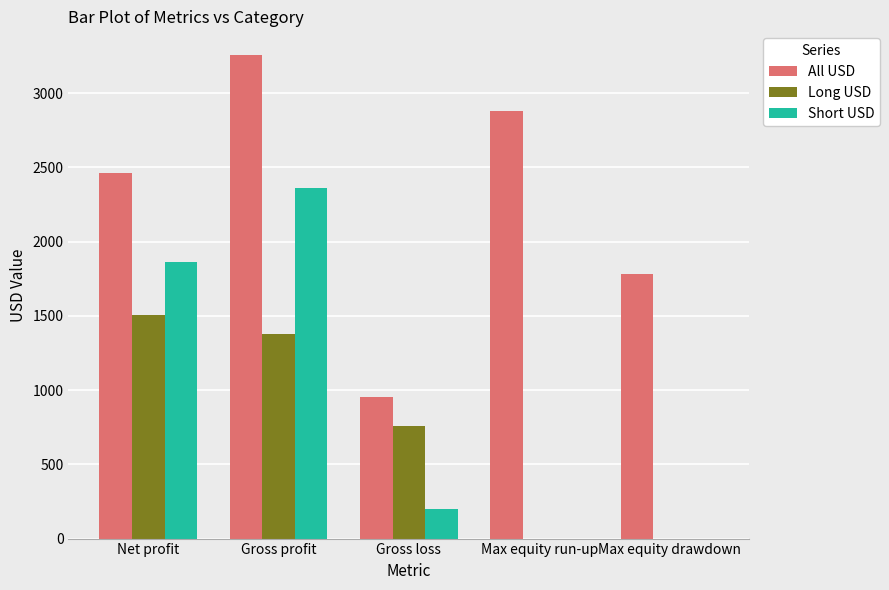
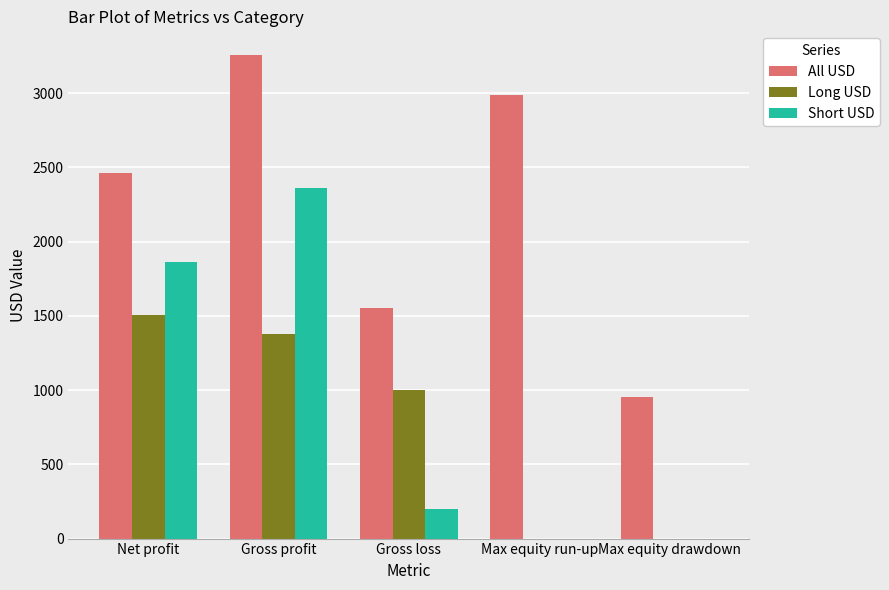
All USD, Gross loss: 950 -> 1550
Long USD, Gross loss: 760 -> 1000
All USD, Max equity run-up: 2880 -> 2990
All USD, Max equity drawdown: 1780 -> 950
